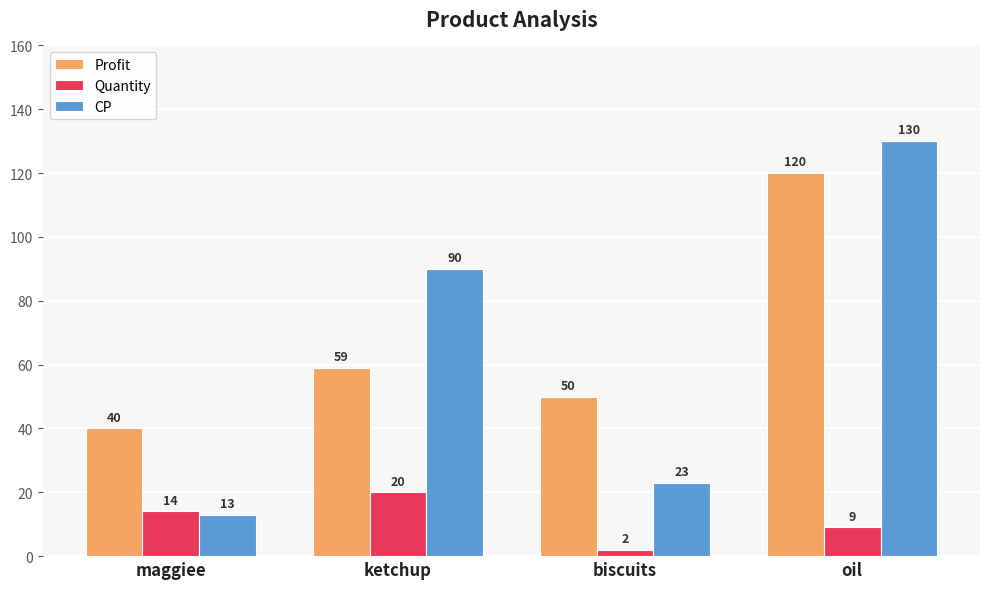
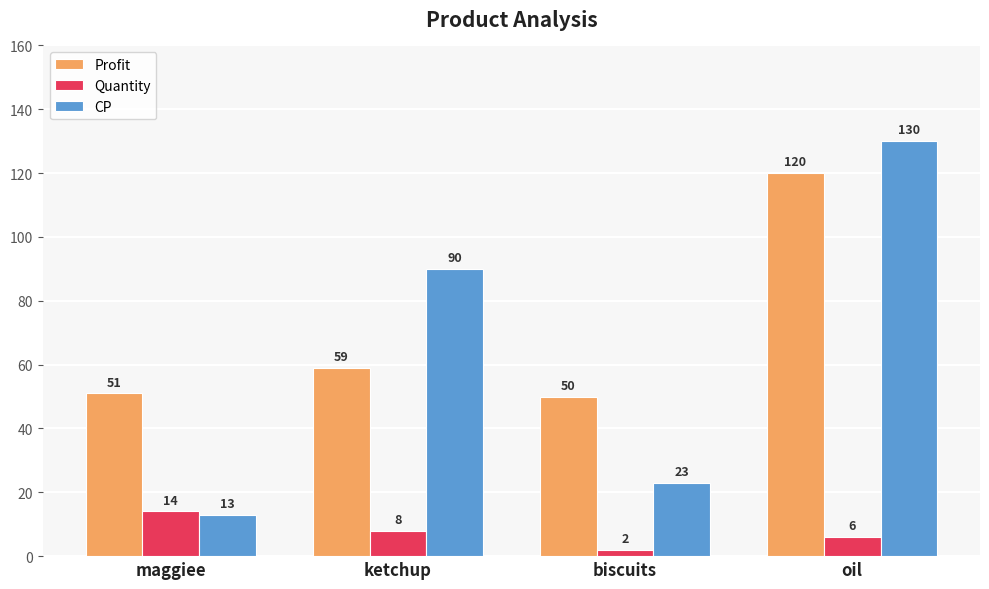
Profit, maggiee: 40 -> 51
Quantity, ketchup: 20 -> 8
Quantity, oil: 9 -> 6
